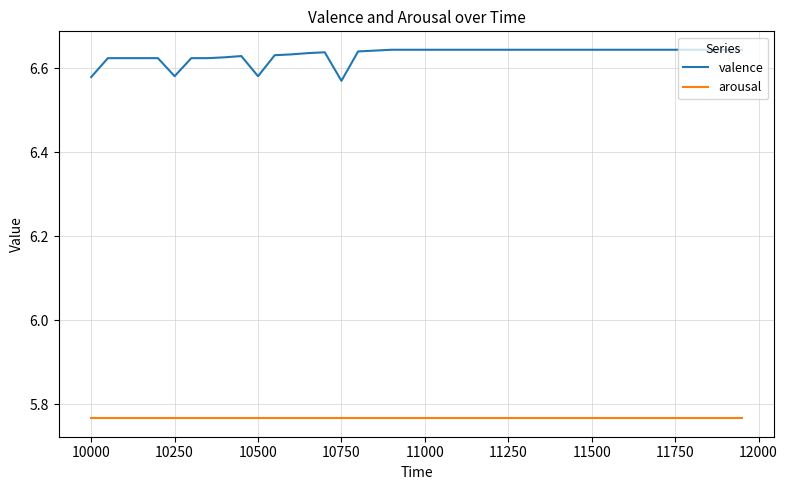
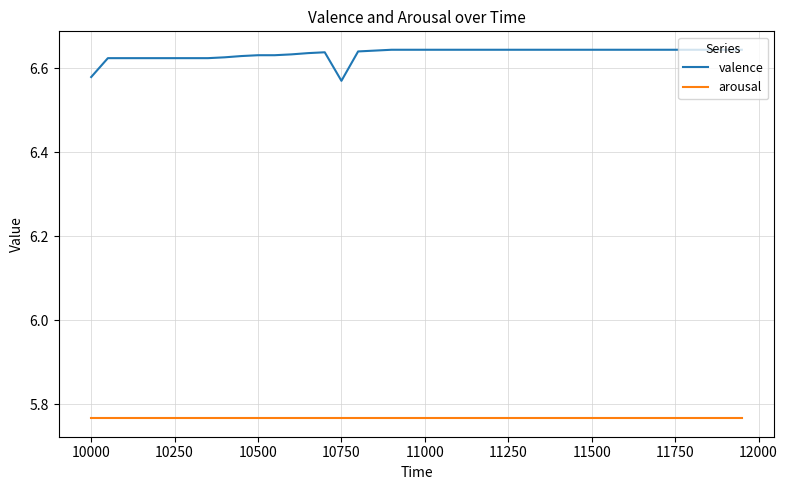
valence, 10250: 6.58 -> 6.62
valence, 10500: 6.58 -> 6.63
